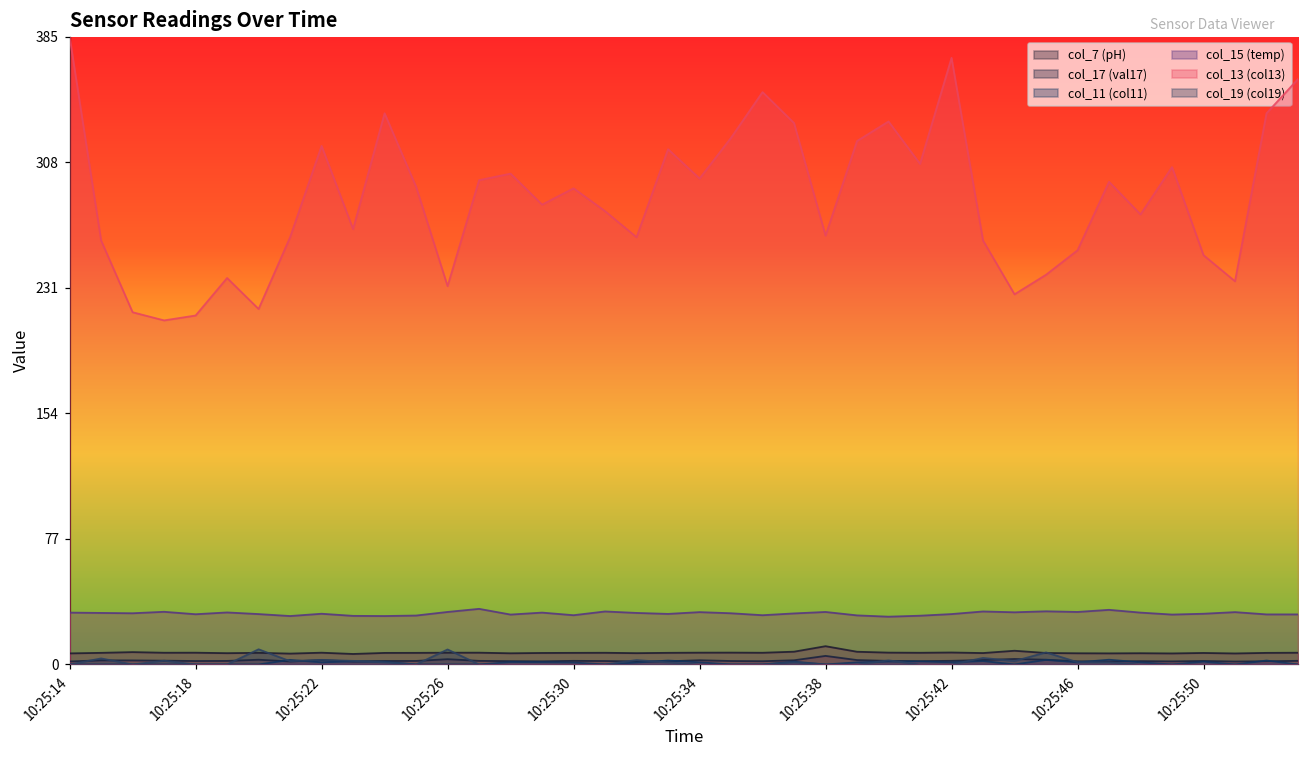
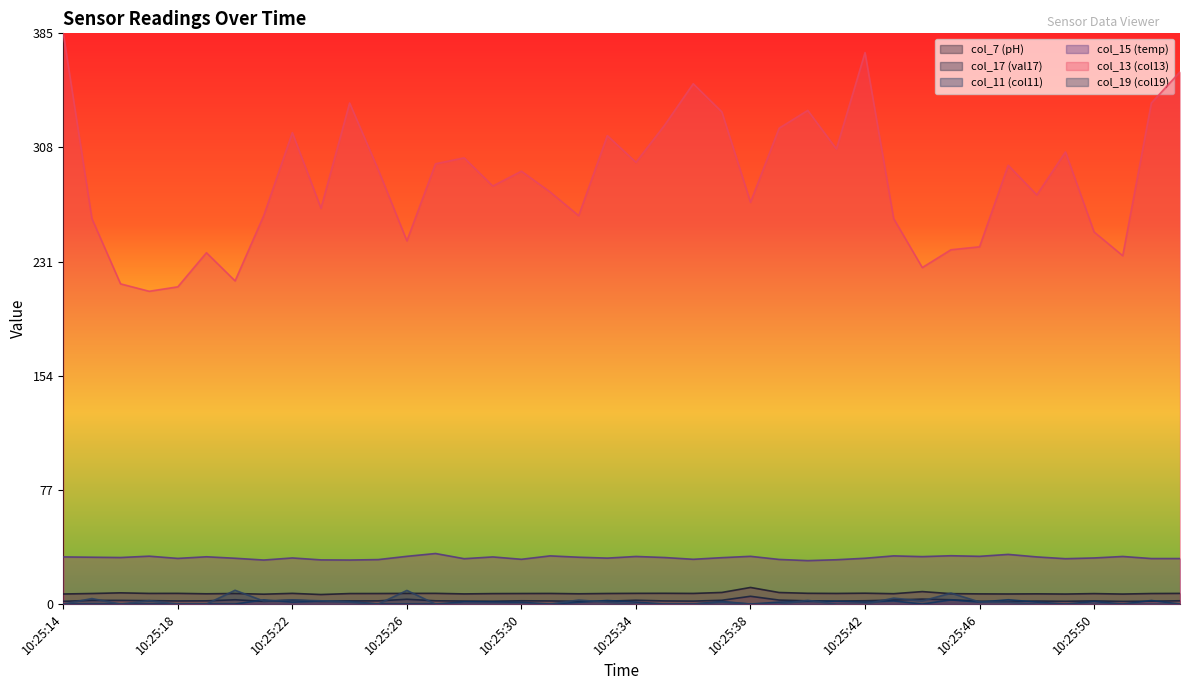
col_13 (col13), 10:25:26: 232 -> 245
col_13 (col13), 10:25:38: 263 -> 271
col_13 (col13), 10:25:46: 254 -> 241
